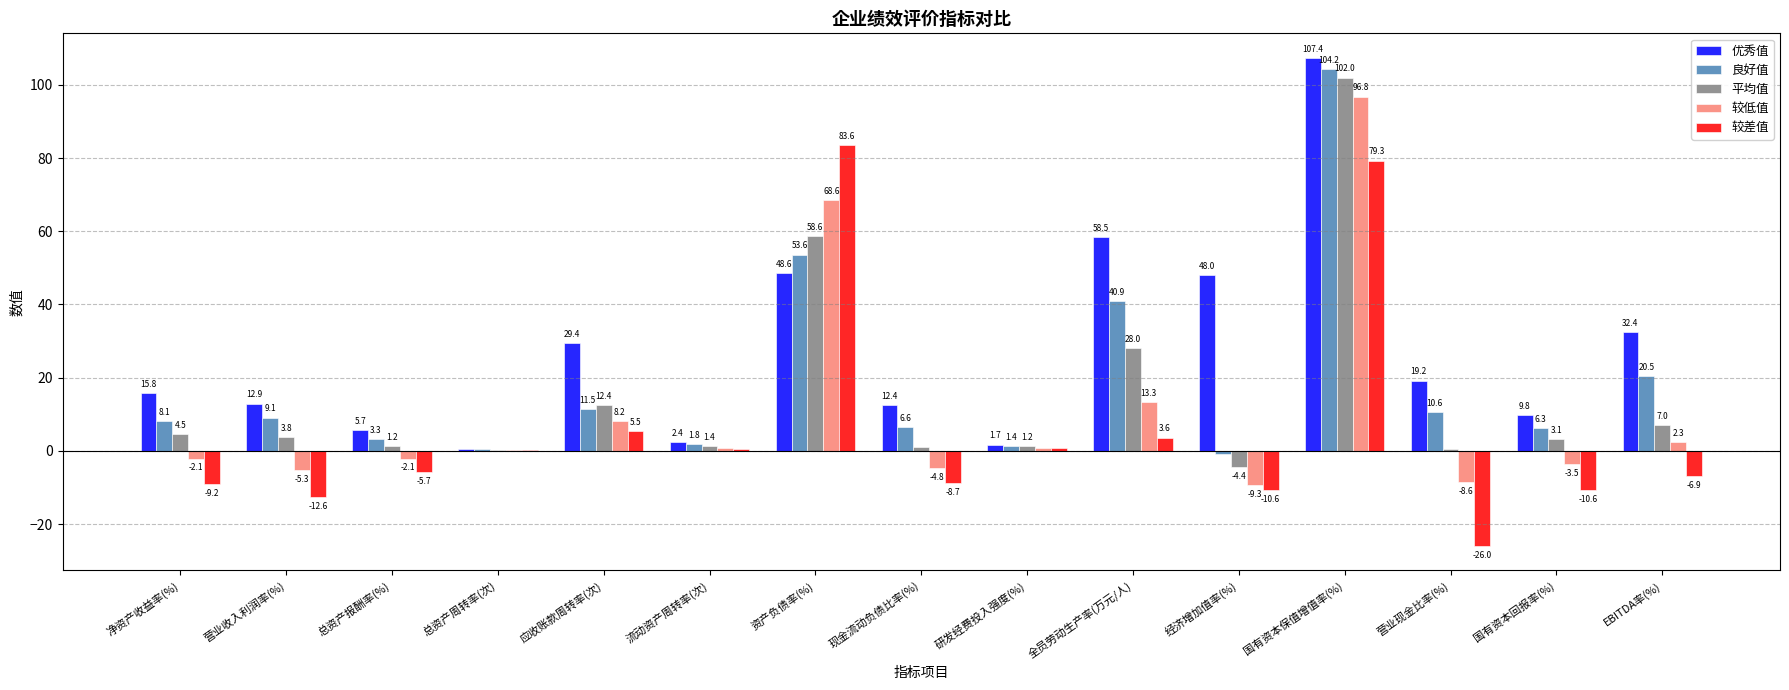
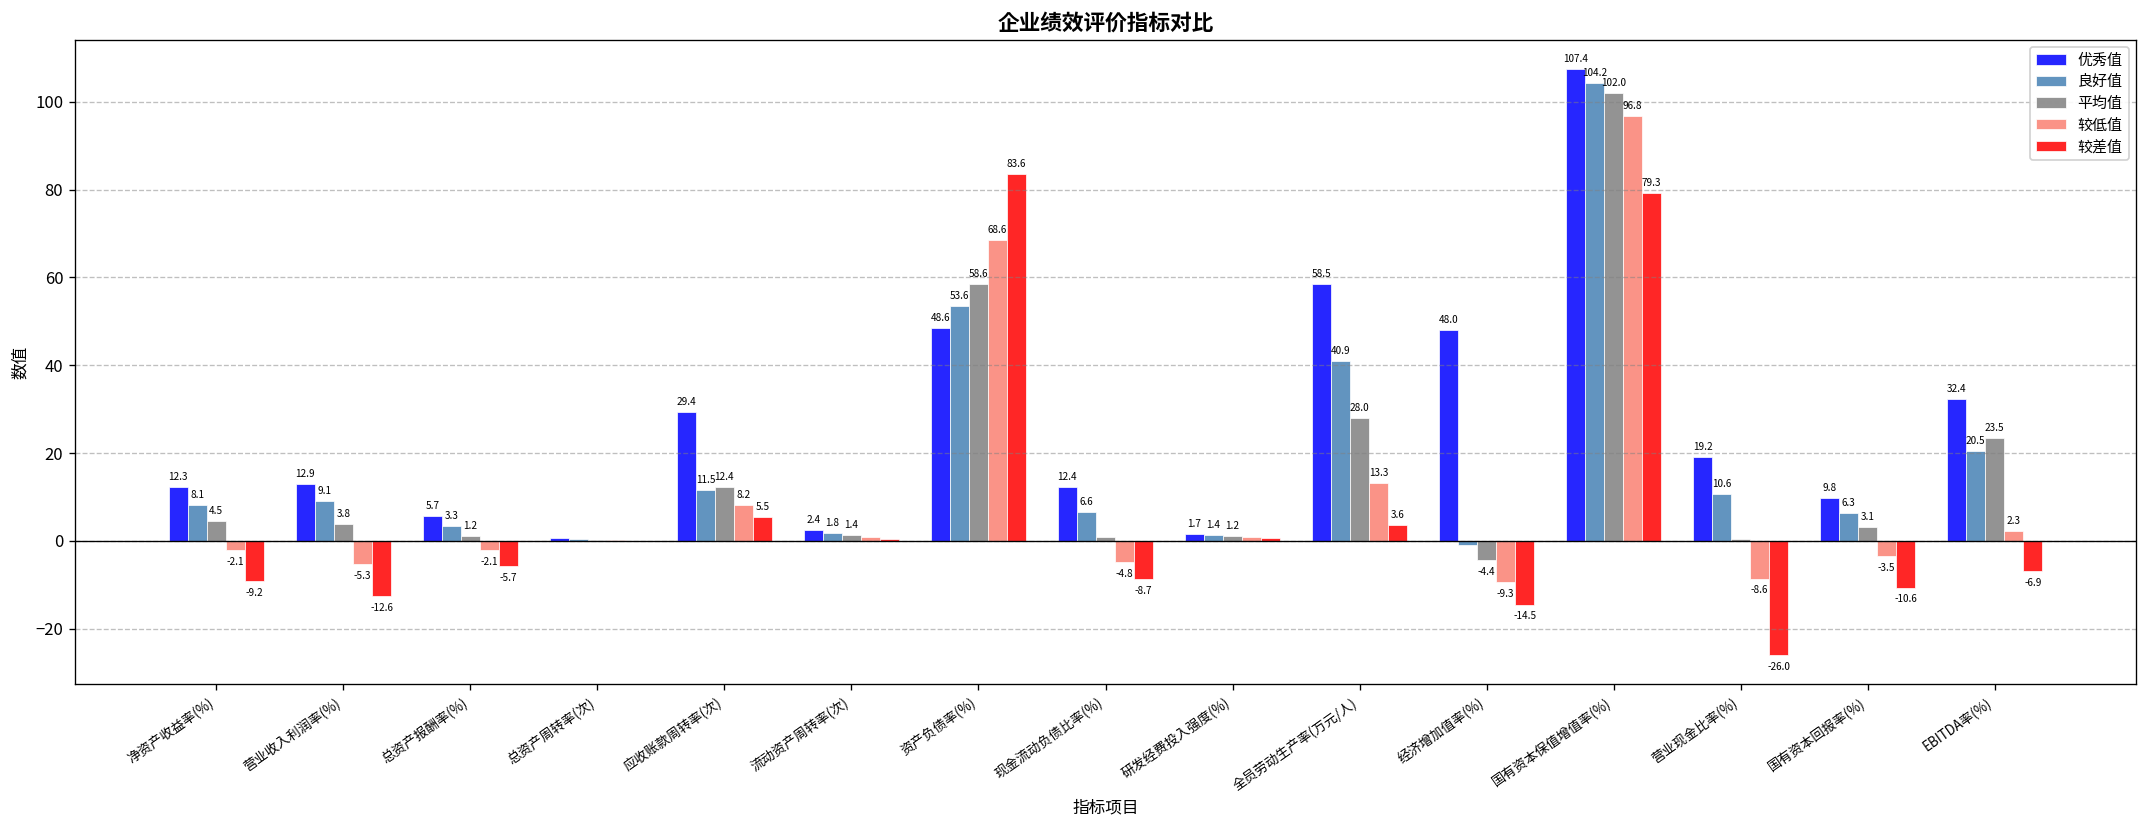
优秀值, 净资产收益率(%): 15.8 -> 12.3
较差值, 经济增加值率(%): -10.6 -> -14.5
平均值, EBITDA率(%): 7.0 -> 23.5
